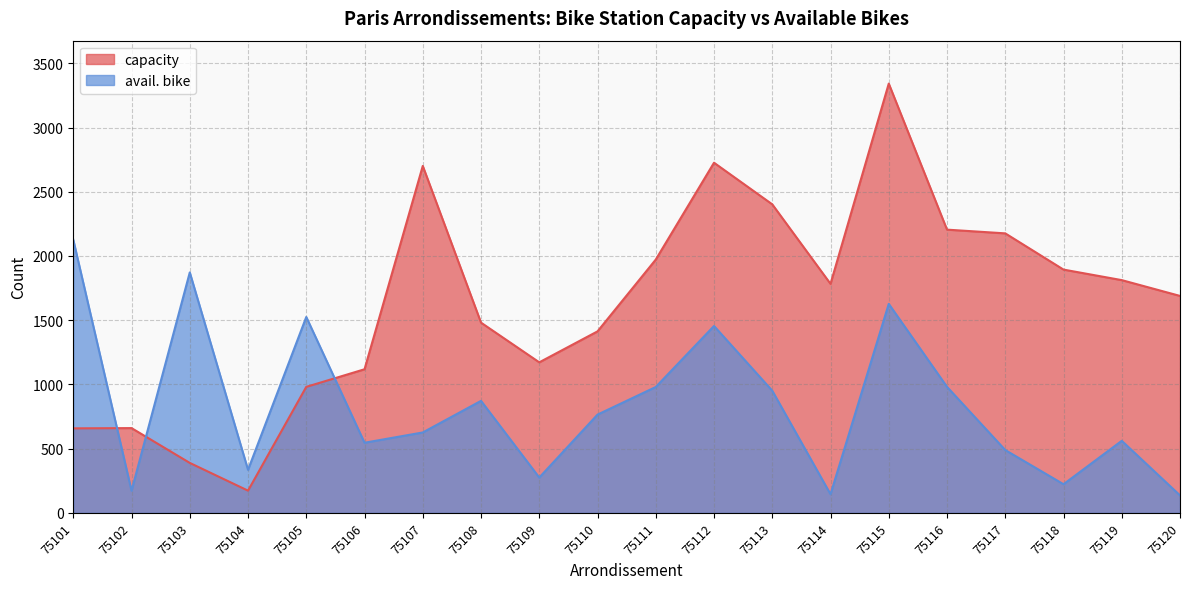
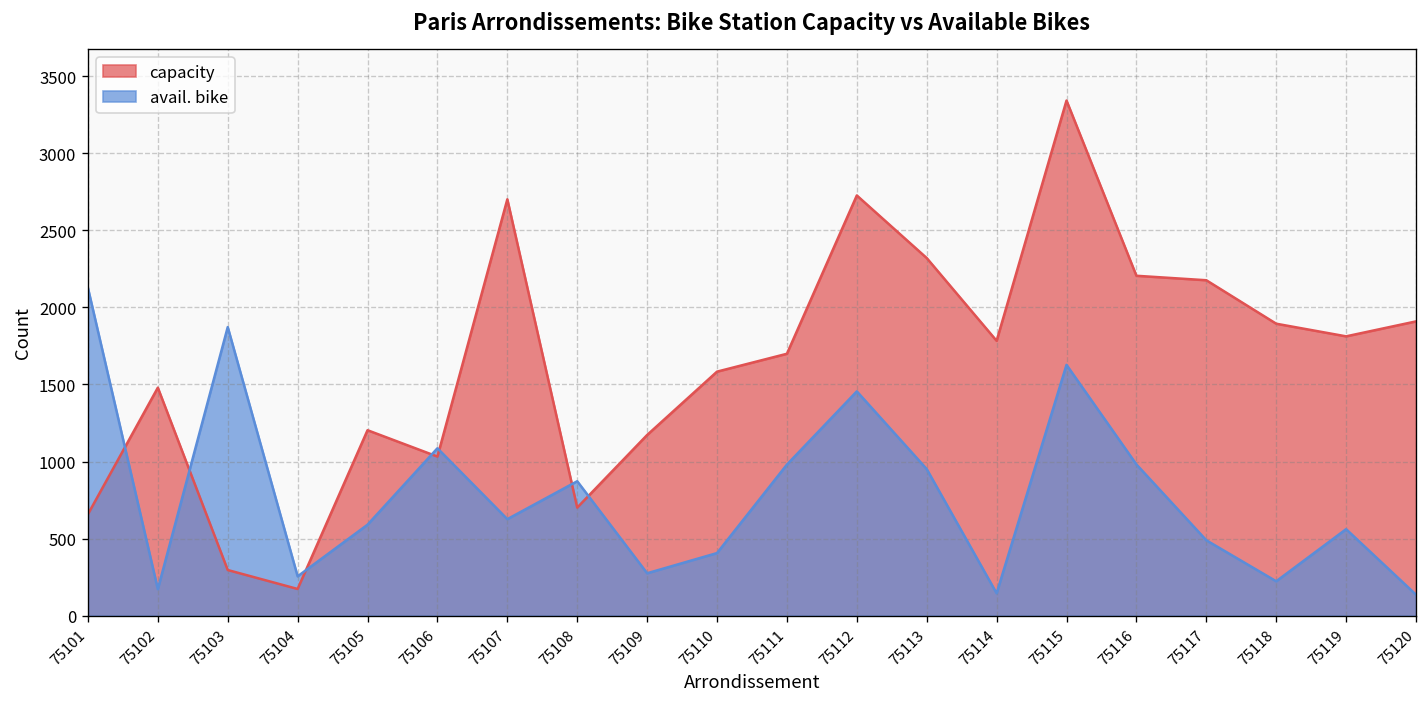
capacity, 75102: 660 -> 1480
capacity, 75103: 390 -> 300
avail. bike, 75104: 340 -> 260
capacity, 75105: 980 -> 1200
avail. bike, 75105: 1530 -> 590
capacity, 75106: 1120 -> 1030
avail. bike, 75106: 550 -> 1090
capacity, 75108: 1480 -> 700
capacity, 75110: 1410 -> 1580
avail. bike, 75110: 770 -> 410
capacity, 75111: 1970 -> 1700
capacity, 75113: 2400 -> 2320
capacity, 75120: 1690 -> 1910
